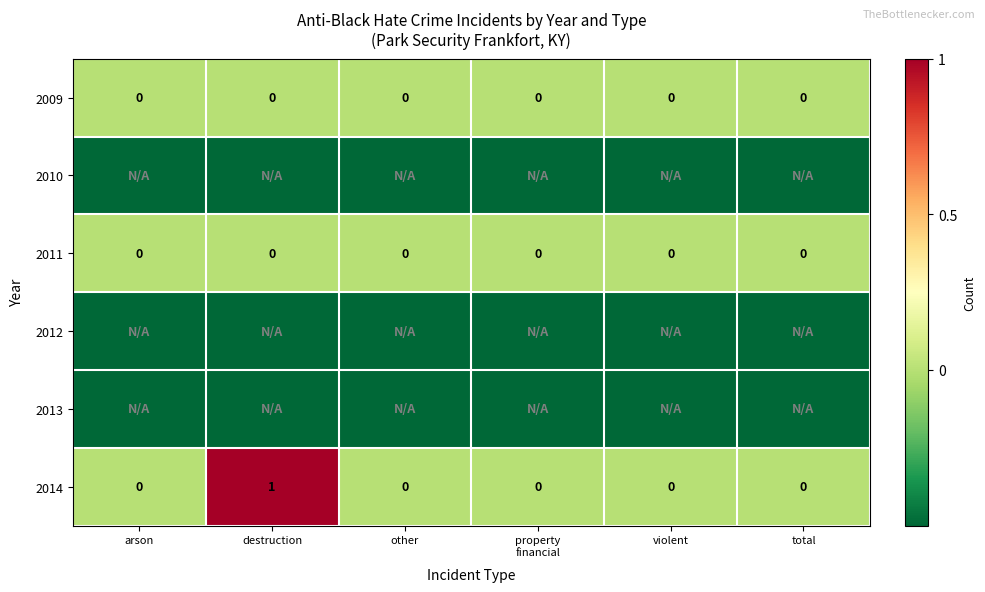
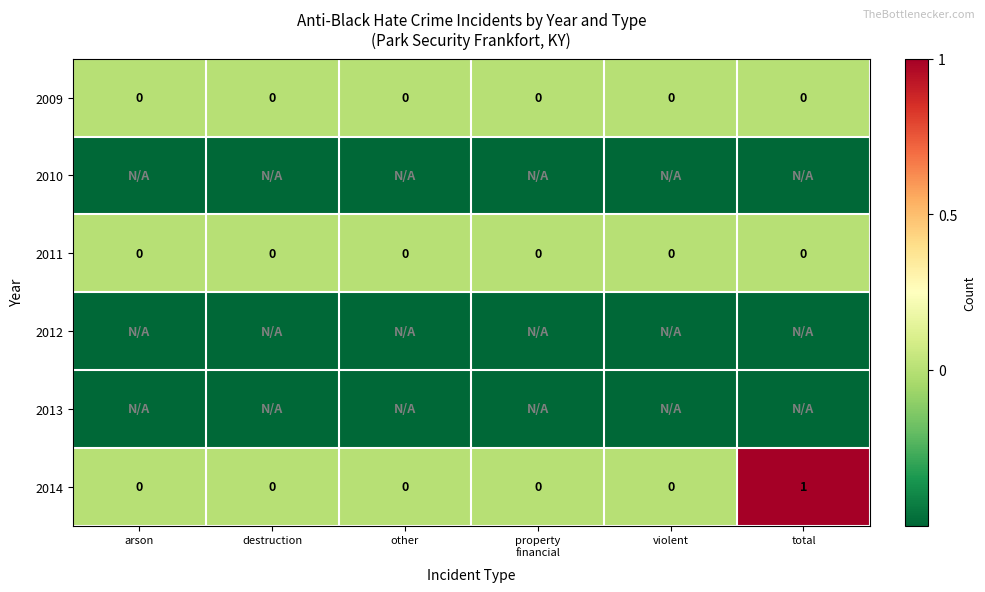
2014, destruction: 1 -> 0
2014, total: 0 -> 1
